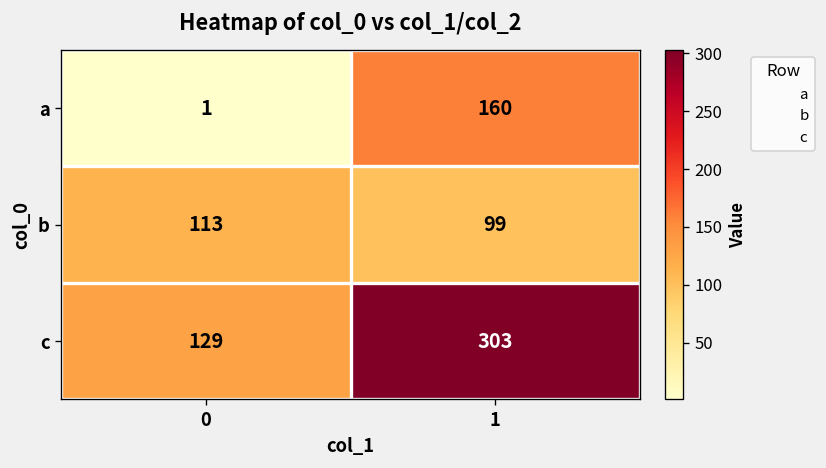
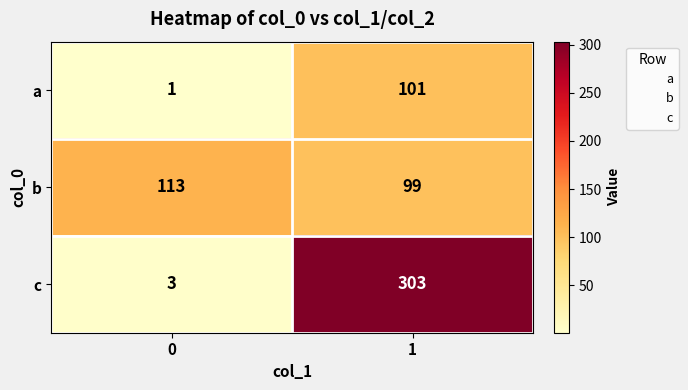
a, 1: 160 -> 101
c, 0: 129 -> 3
